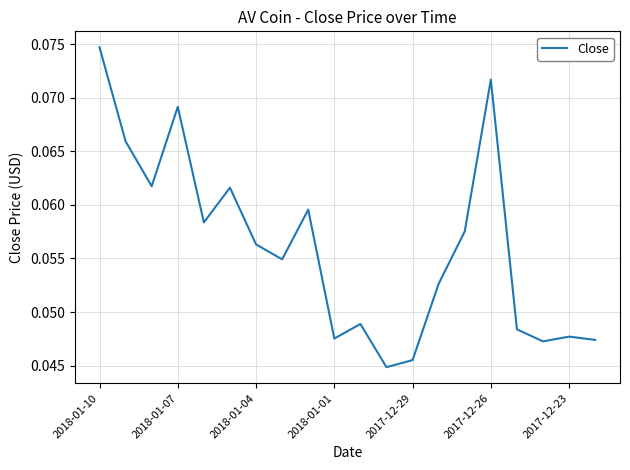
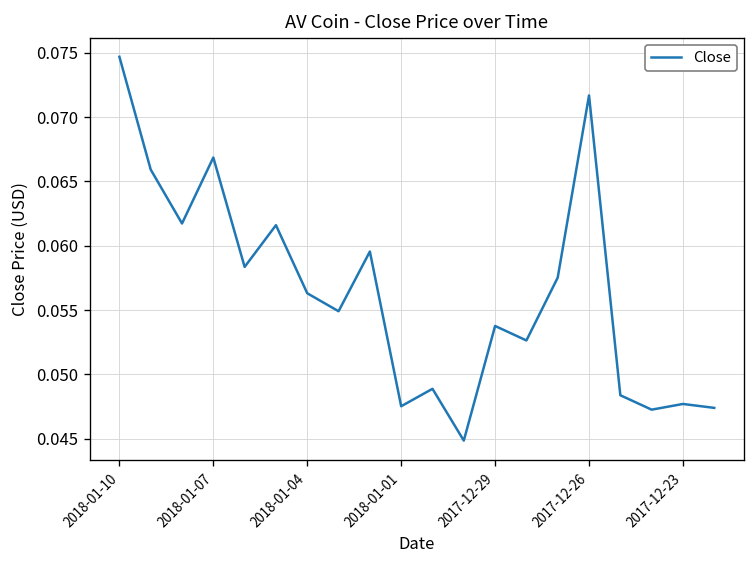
2018-01-07: 0.0691 -> 0.0669
2017-12-29: 0.0455 -> 0.0538
